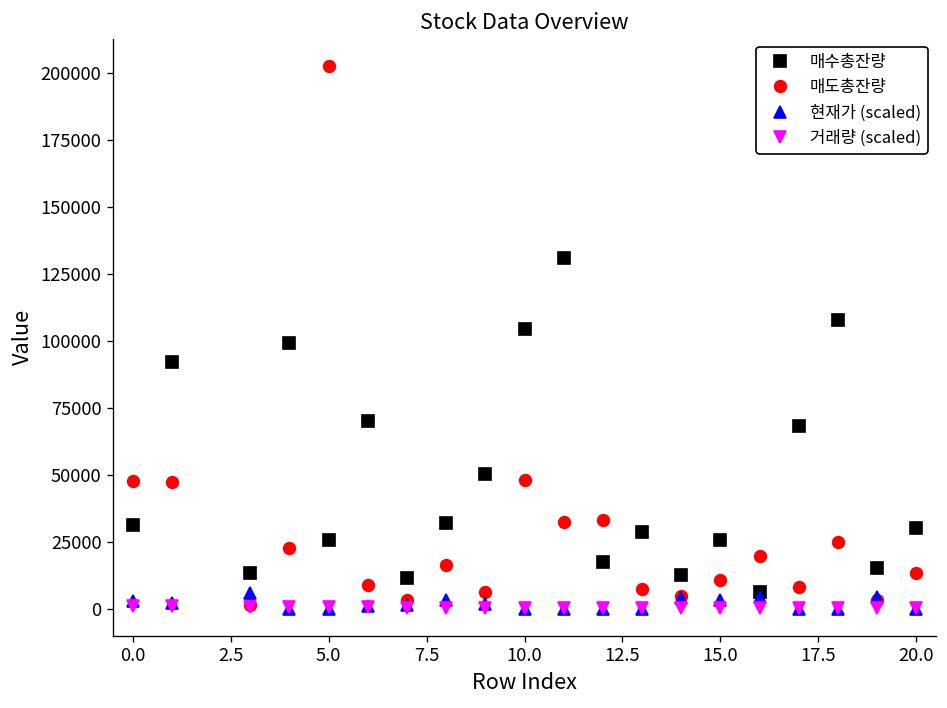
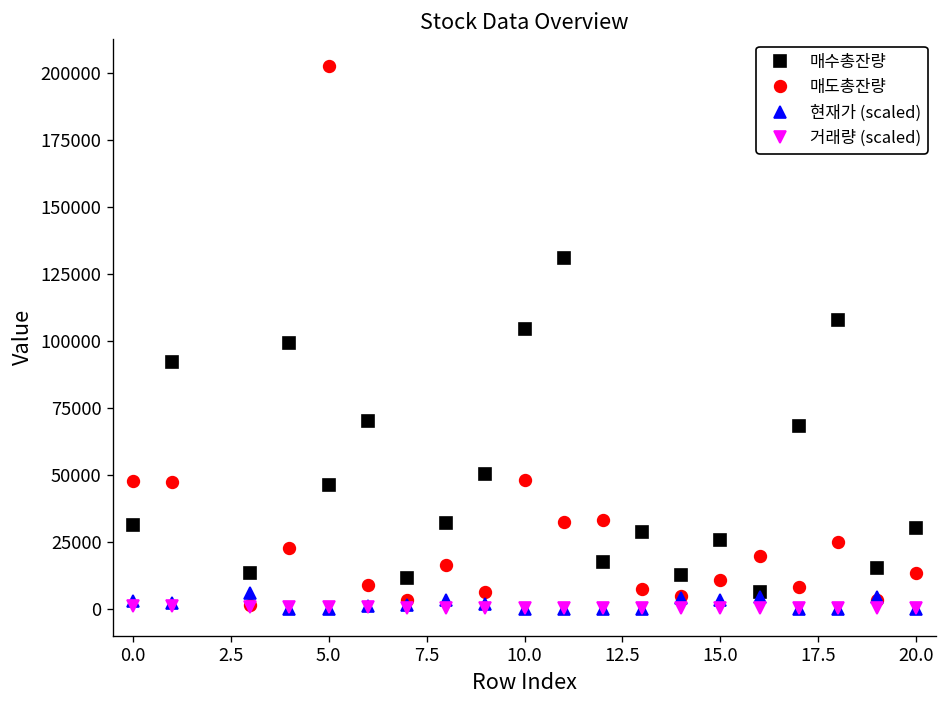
매수총잔량, 5.0: 26000 -> 46000
